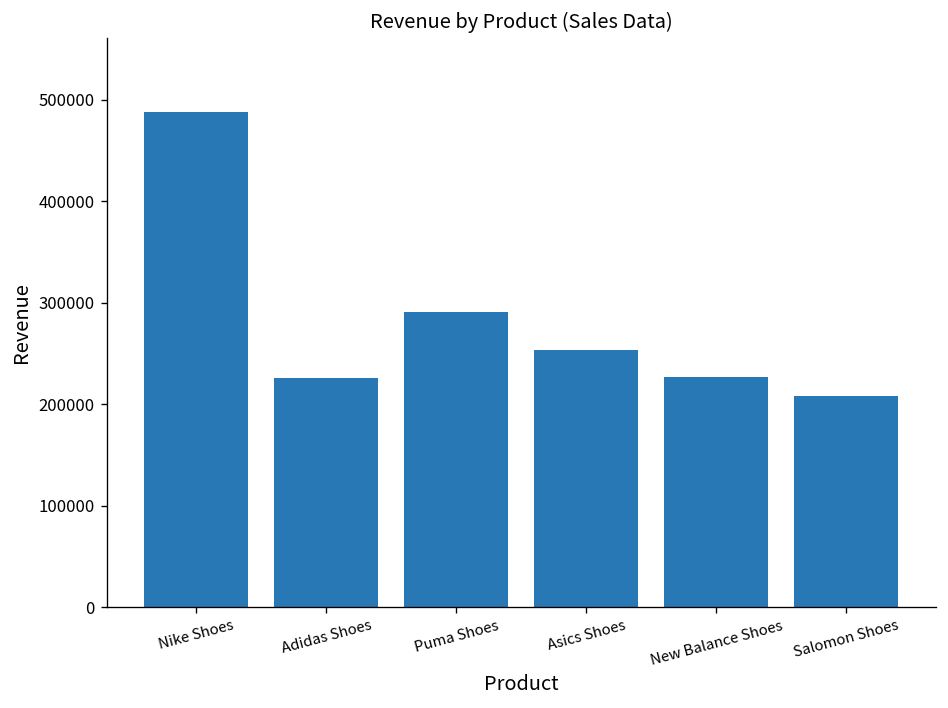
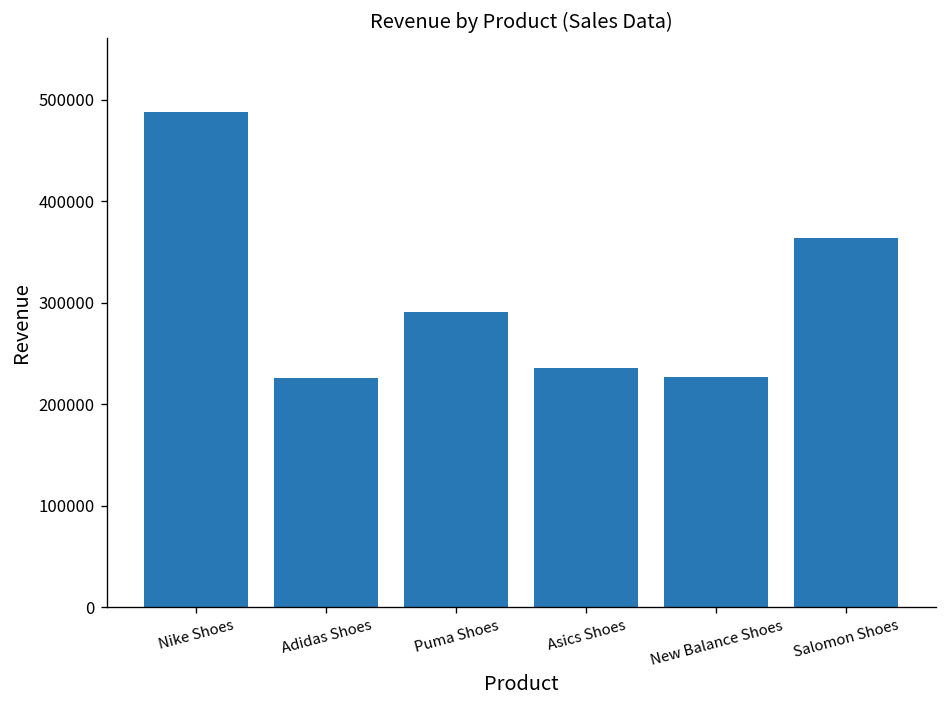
Asics Shoes: 250000 -> 240000
Salomon Shoes: 210000 -> 360000
